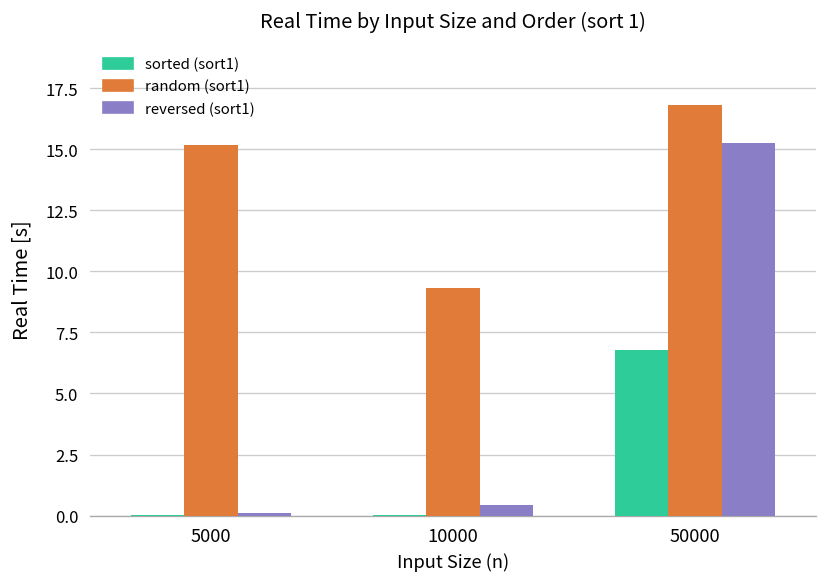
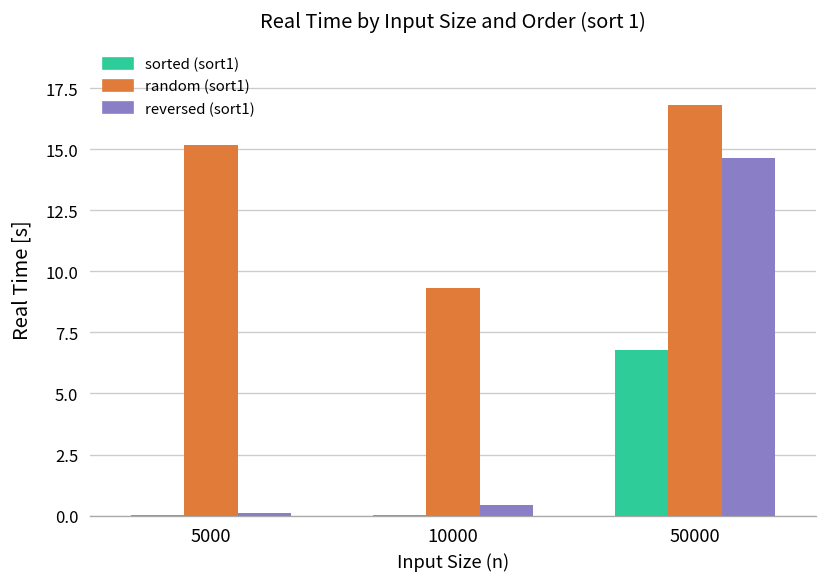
reversed (sort1), 50000: 15.3 -> 14.6
